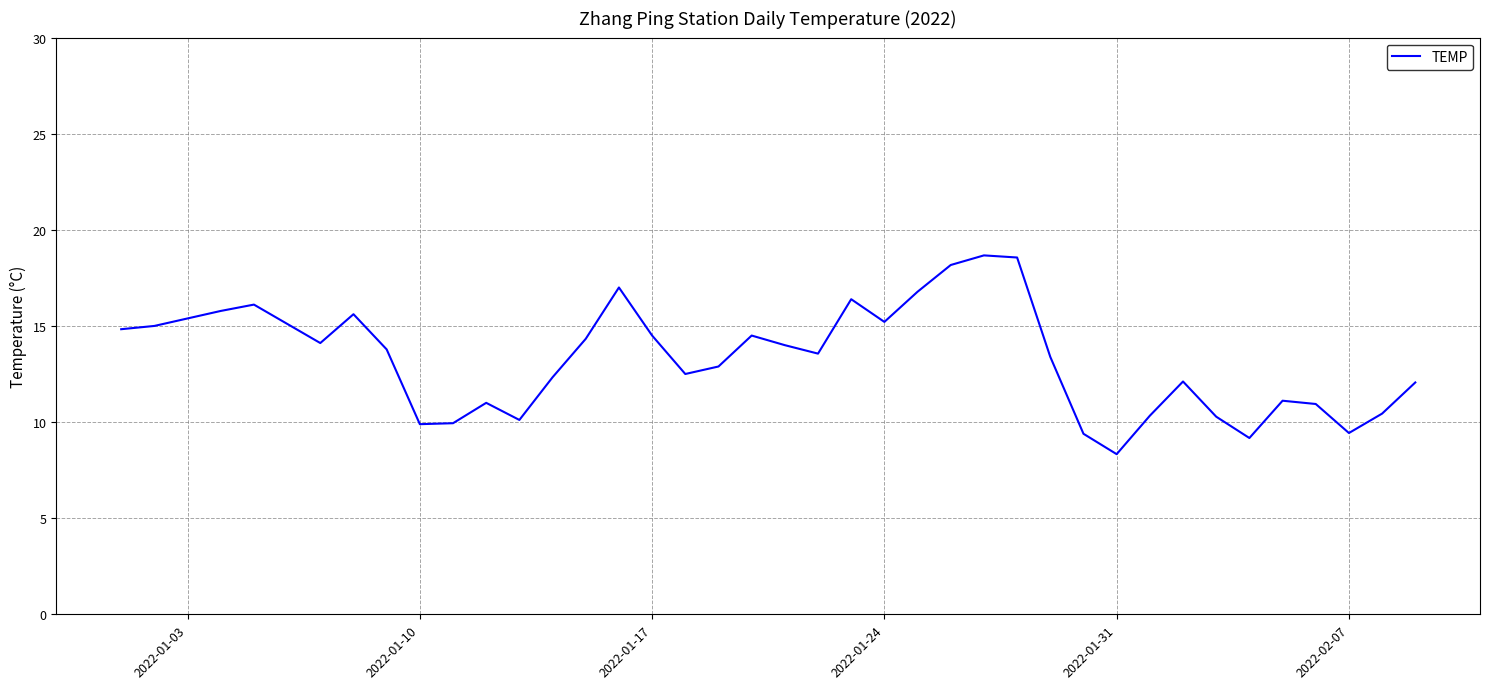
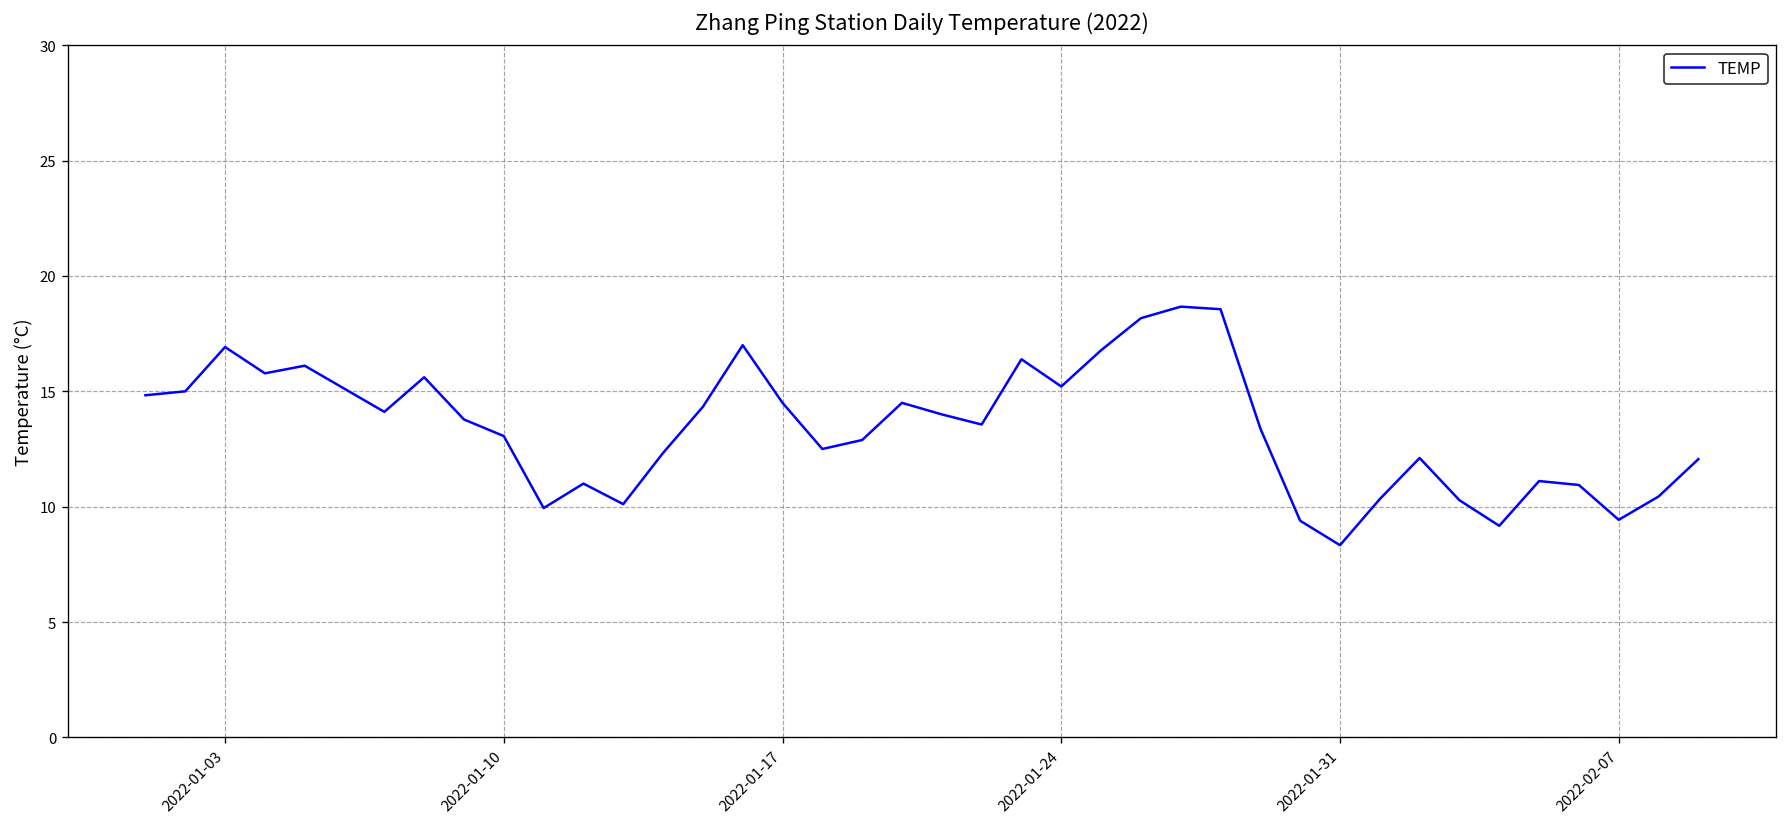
2022-01-03: 15.4 -> 16.9
2022-01-10: 9.9 -> 13.1
